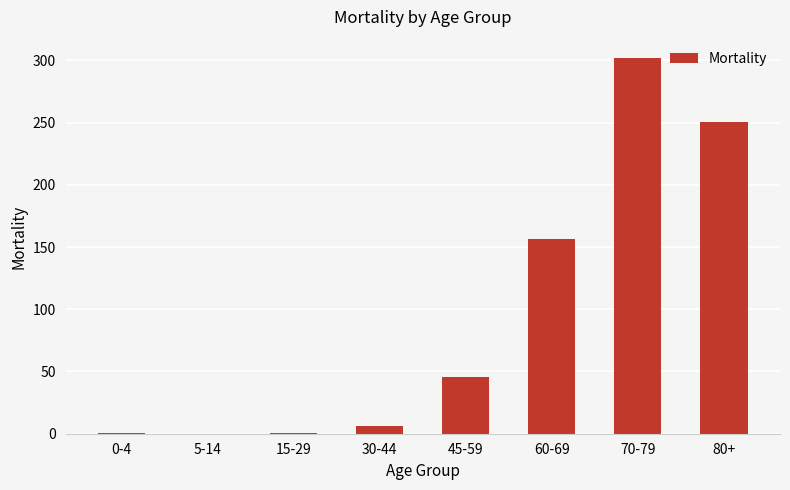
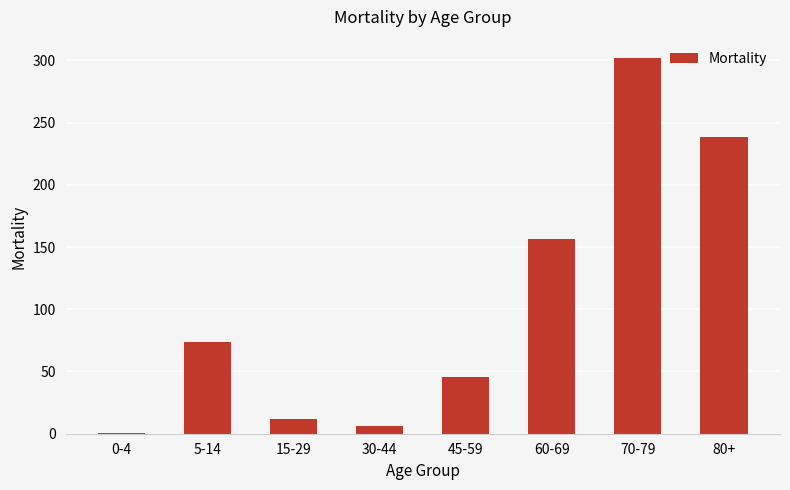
5-14: 0 -> 73
15-29: 1 -> 12
80+: 251 -> 238
